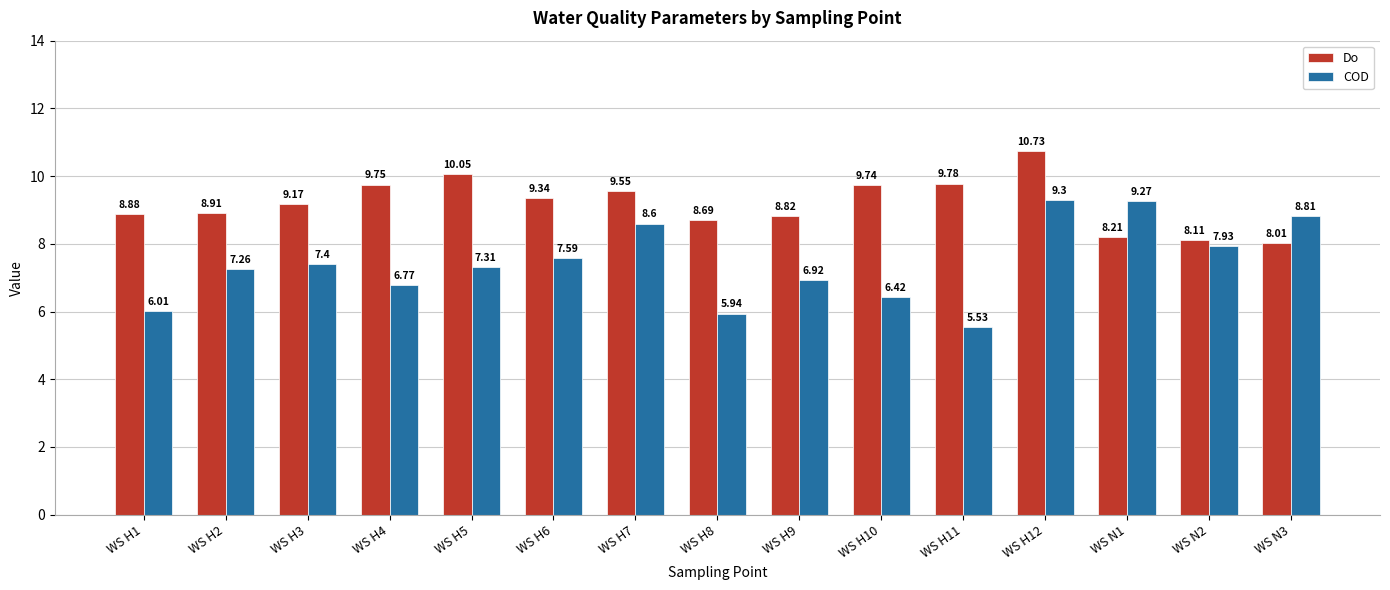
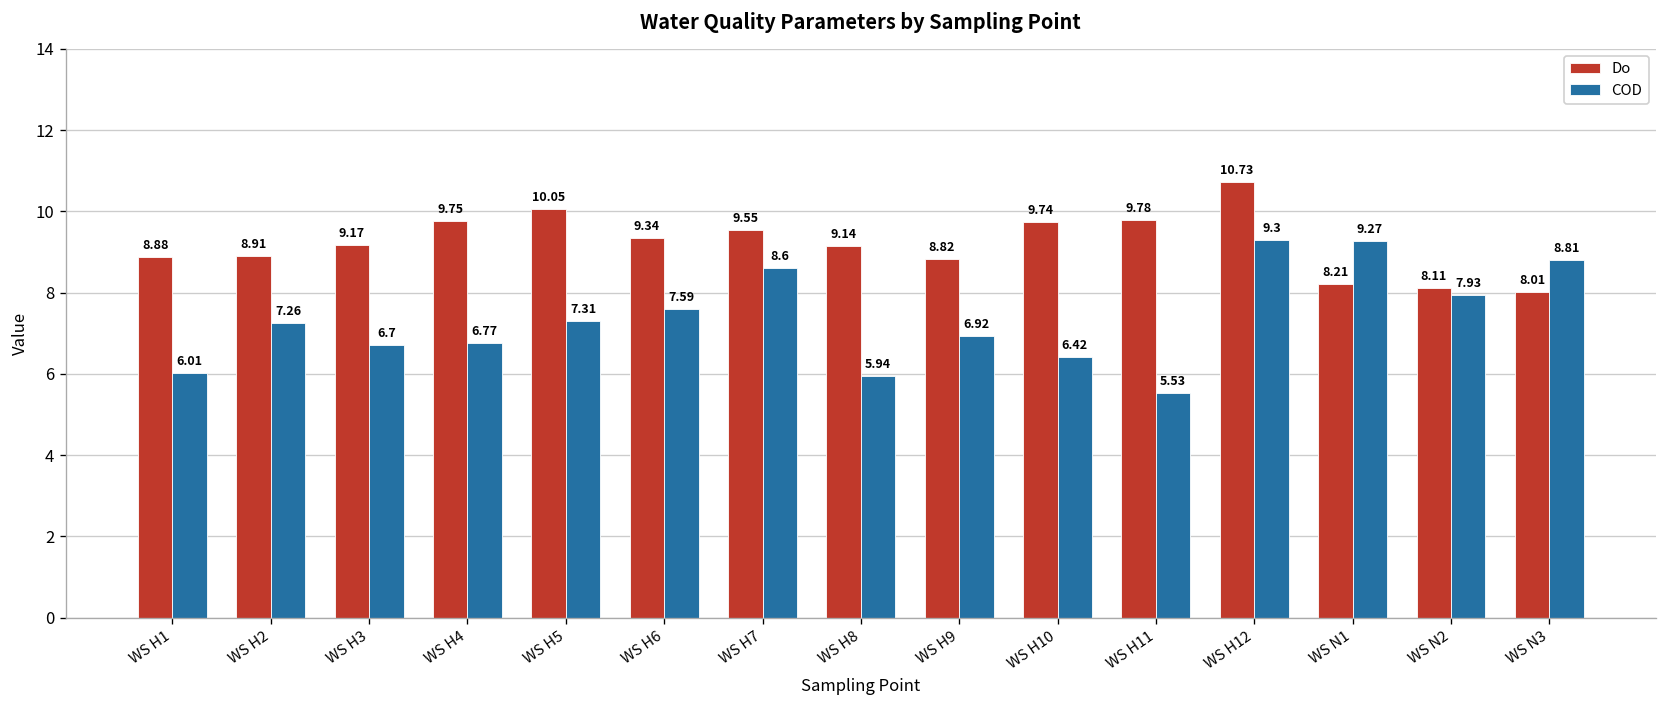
COD, WS H3: 7.4 -> 6.7
Do, WS H8: 8.69 -> 9.14
